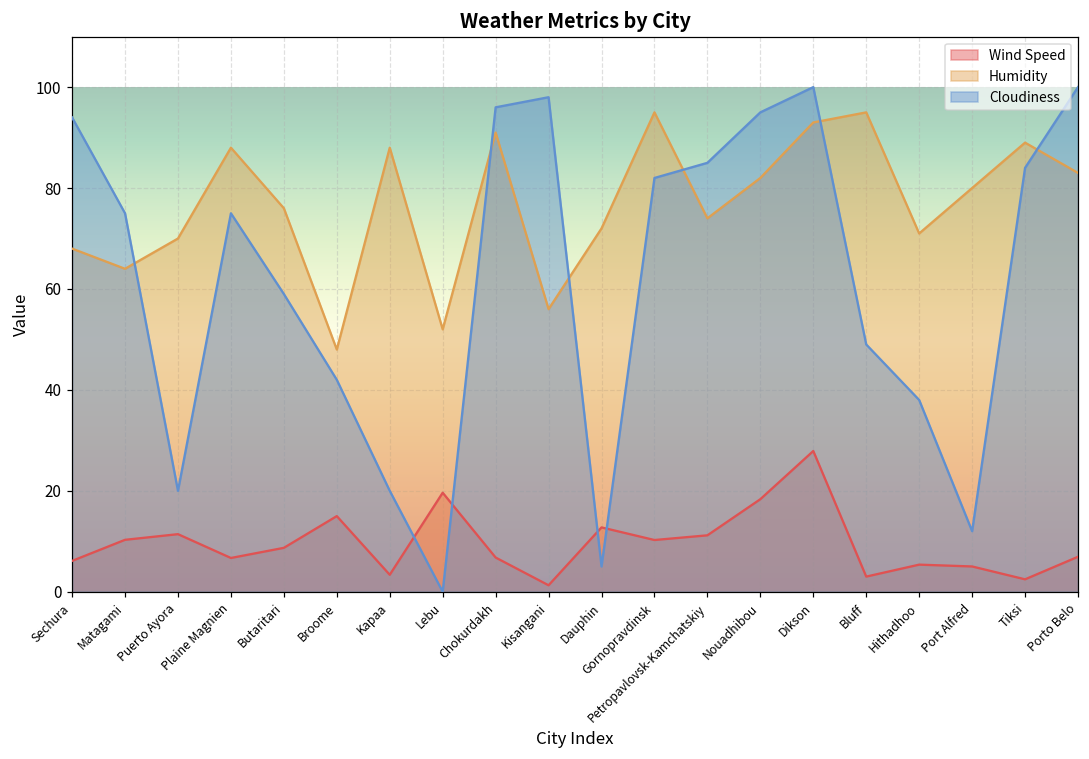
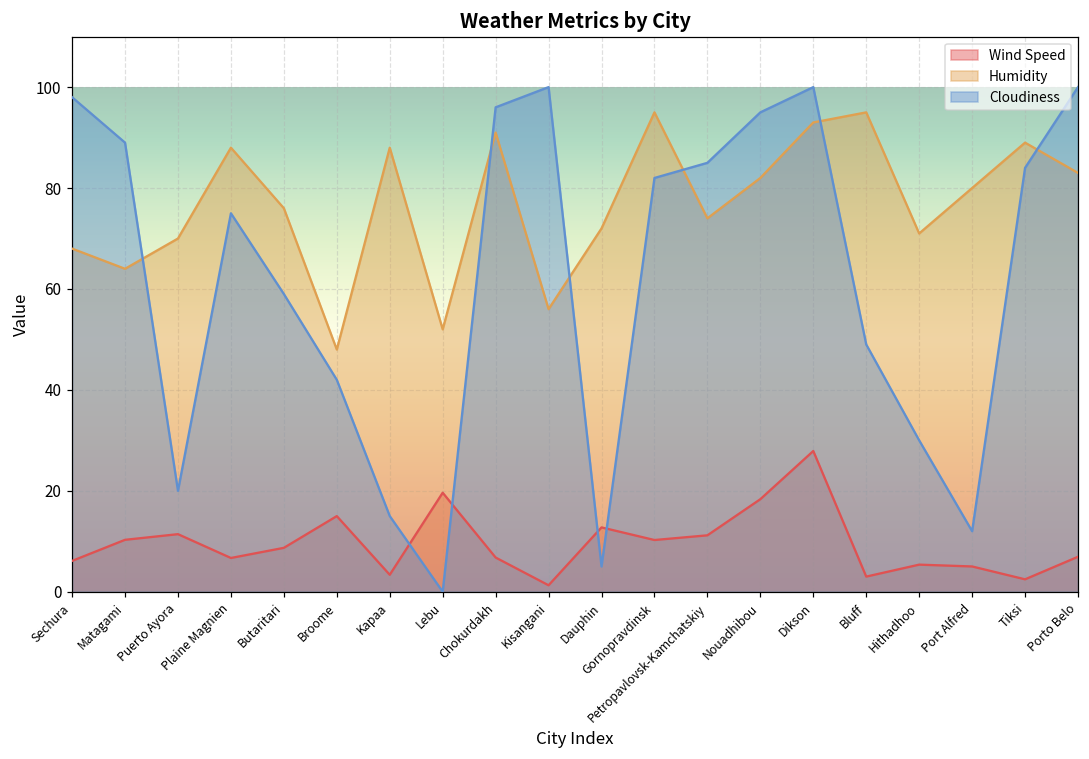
Cloudiness, Sechura: 94 -> 98
Cloudiness, Matagami: 75 -> 89
Cloudiness, Kapaa: 20 -> 15
Cloudiness, Kisangani: 98 -> 100
Cloudiness, Hithadhoo: 38 -> 30
